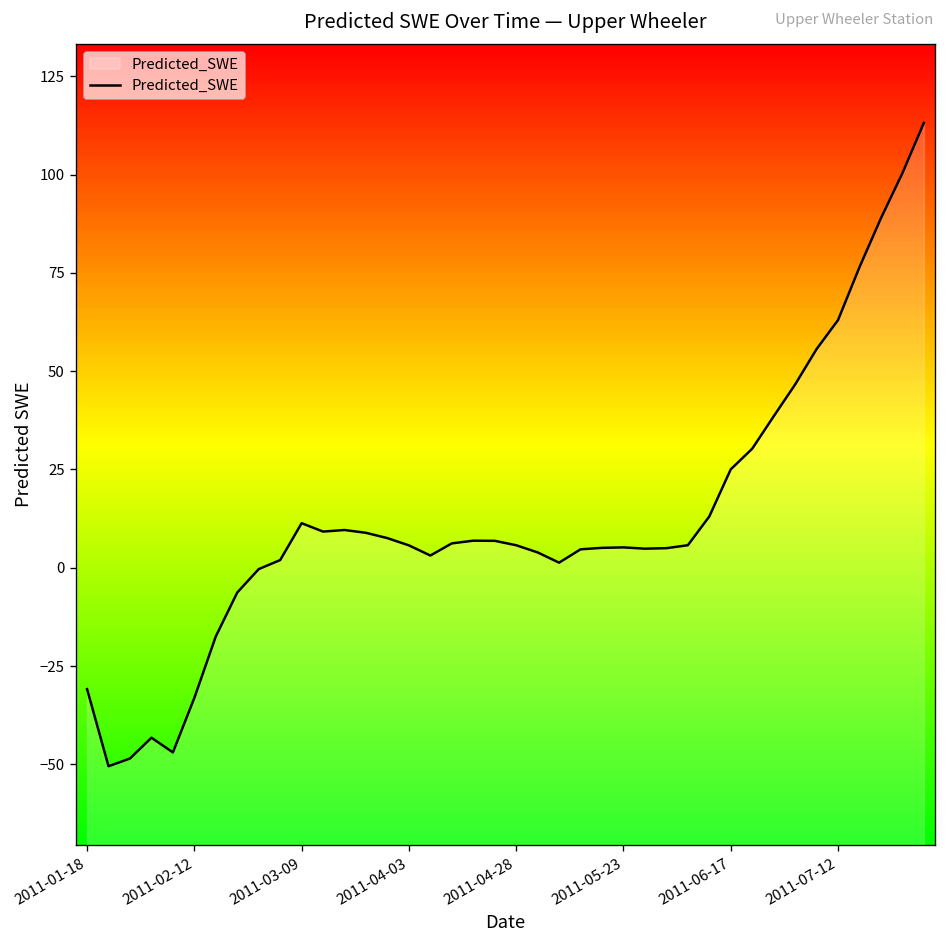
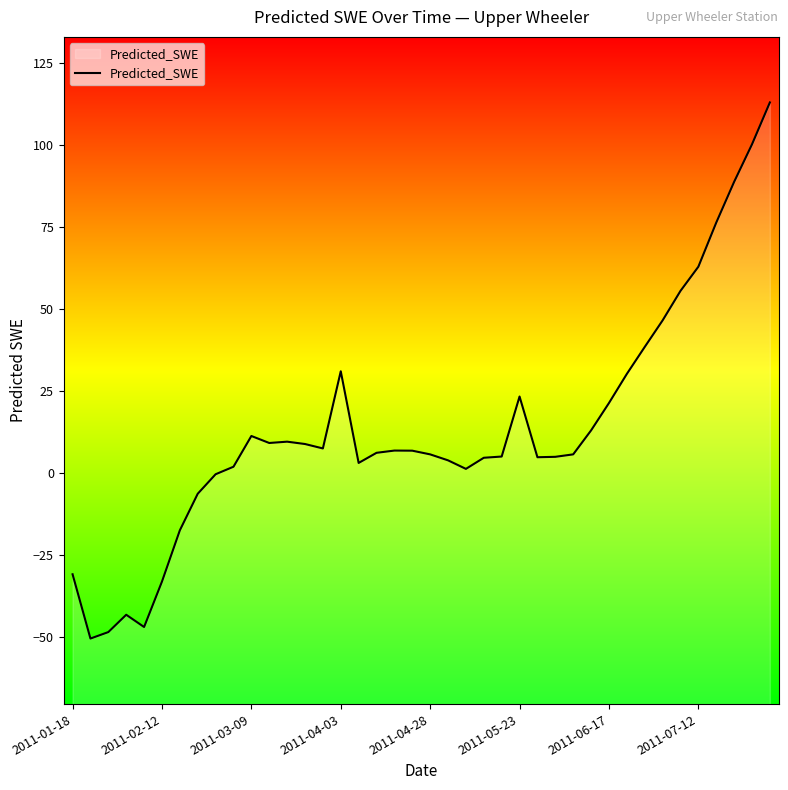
2011-04-03: 6 -> 31
2011-05-23: 5 -> 23
2011-06-17: 25 -> 21
